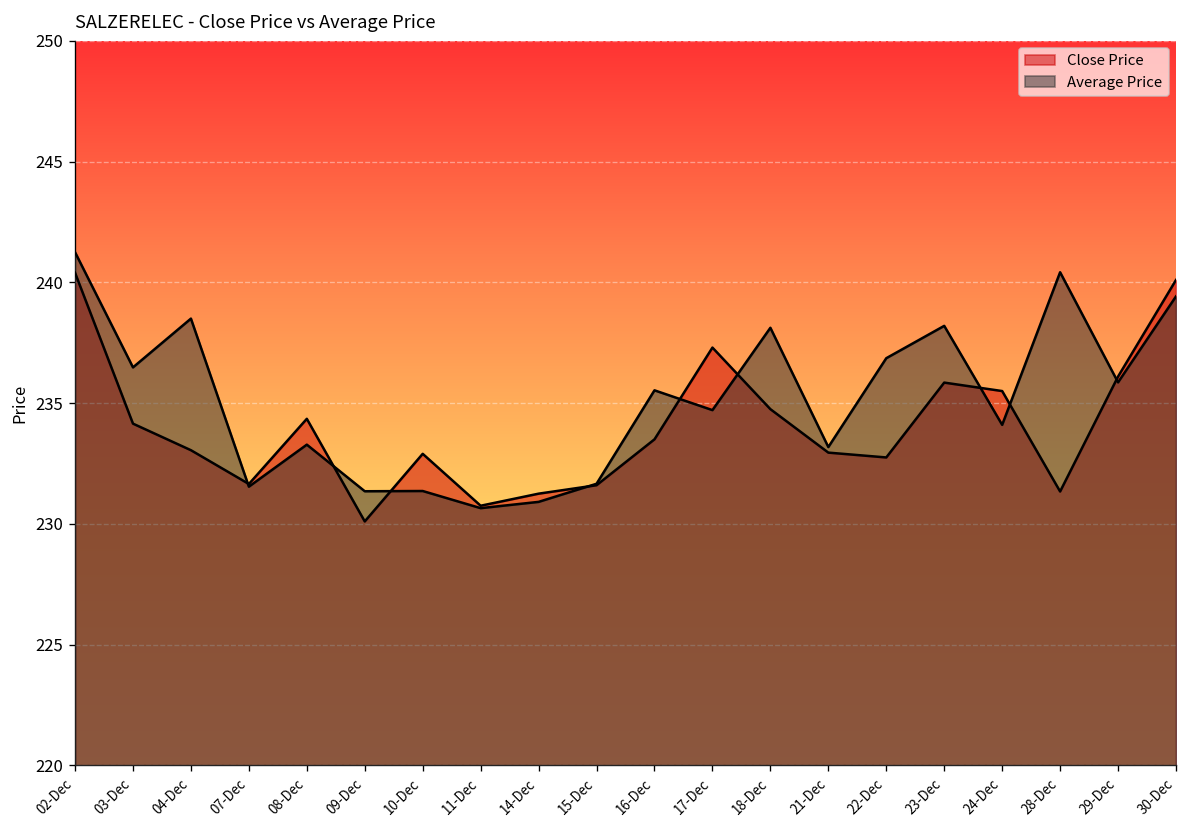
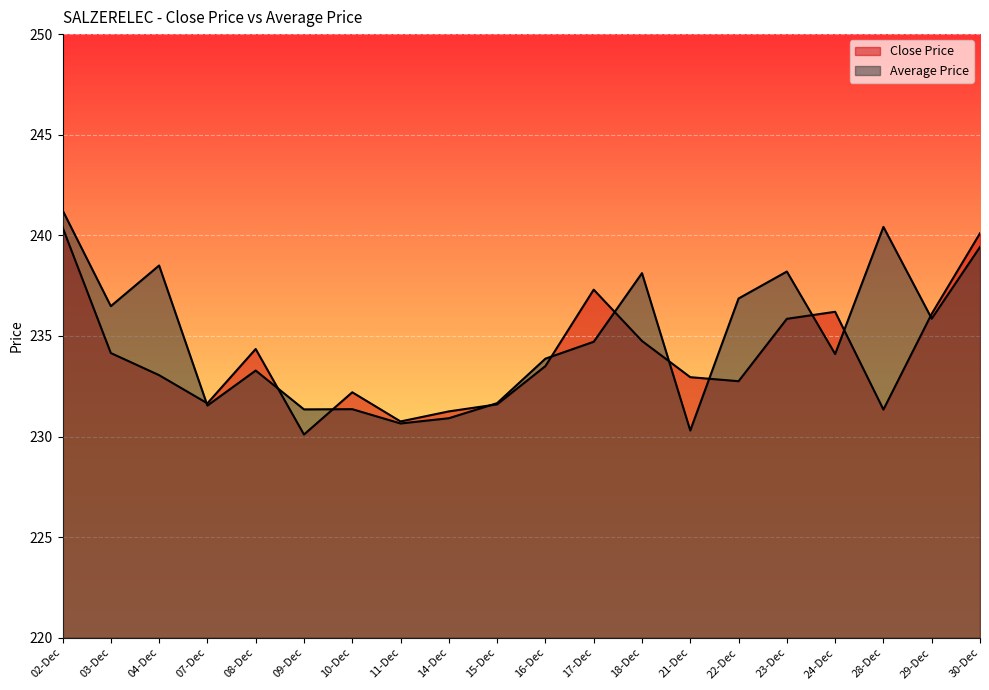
Close Price, 10-Dec: 232.9 -> 232.2
Average Price, 16-Dec: 235.5 -> 233.9
Average Price, 21-Dec: 233.2 -> 230.3
Close Price, 24-Dec: 235.5 -> 236.2
